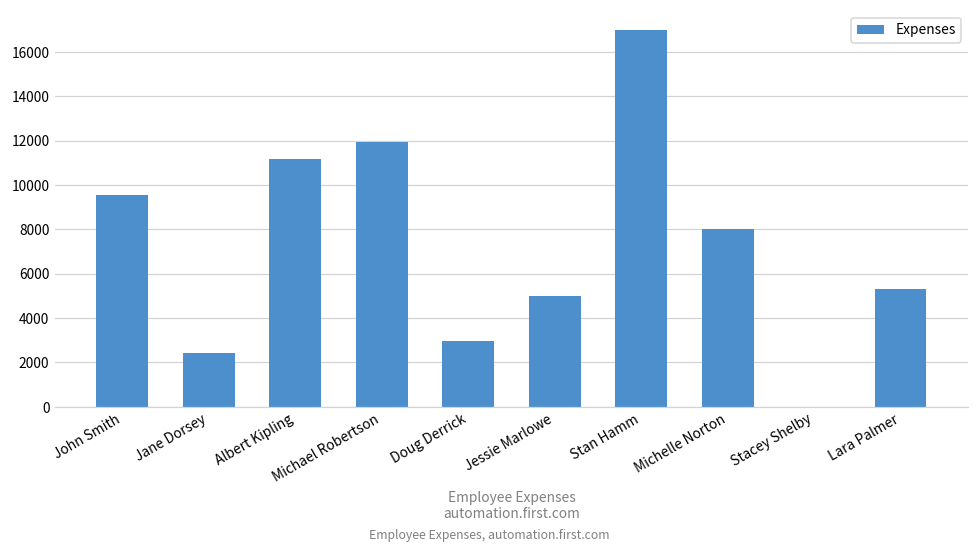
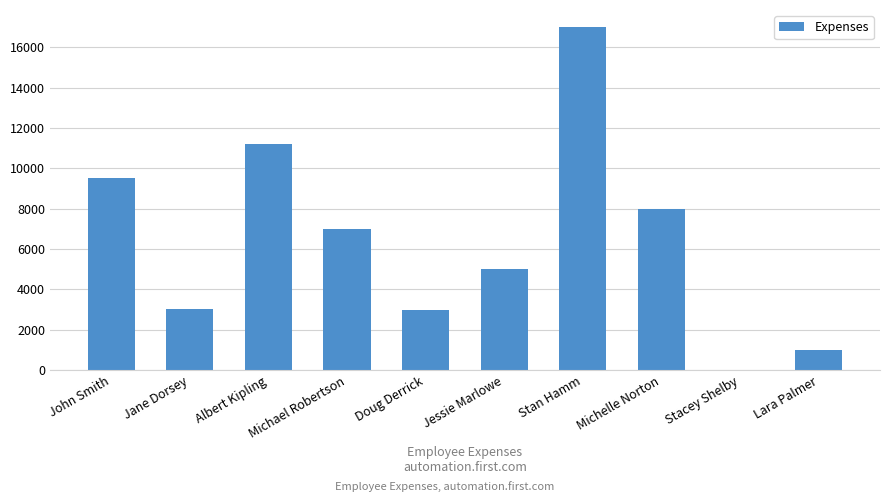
Jane Dorsey: 2400 -> 3000
Michael Robertson: 11900 -> 7000
Lara Palmer: 5300 -> 1000
